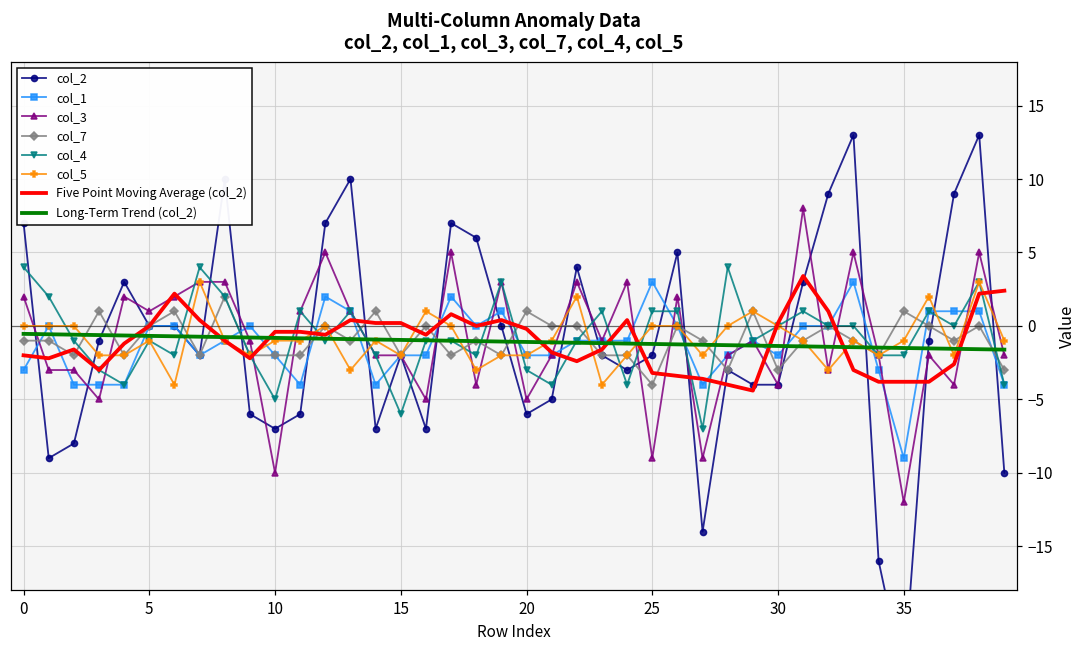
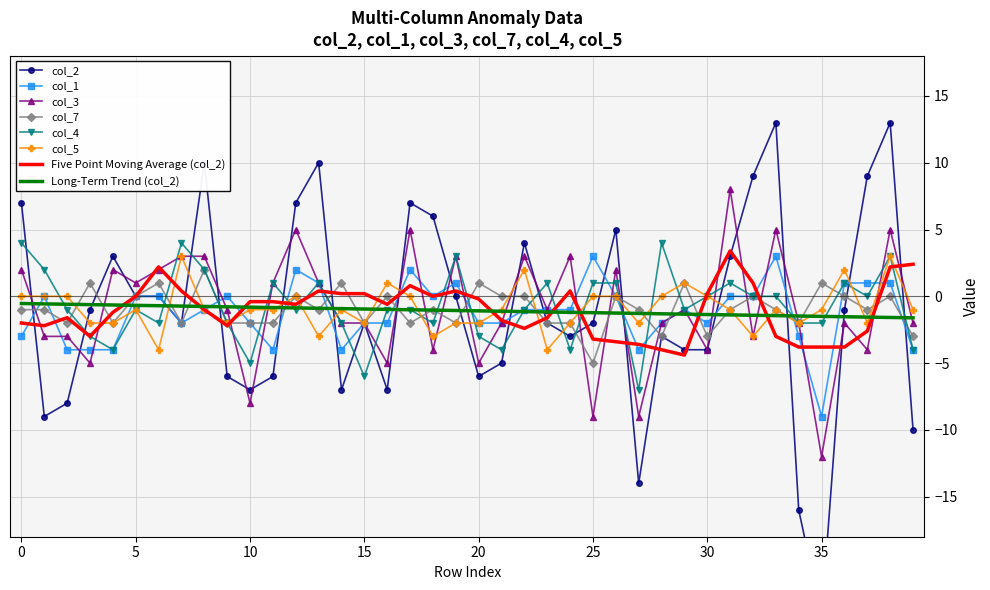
col_3, 10: -10 -> -8
col_7, 25: -4 -> -5
